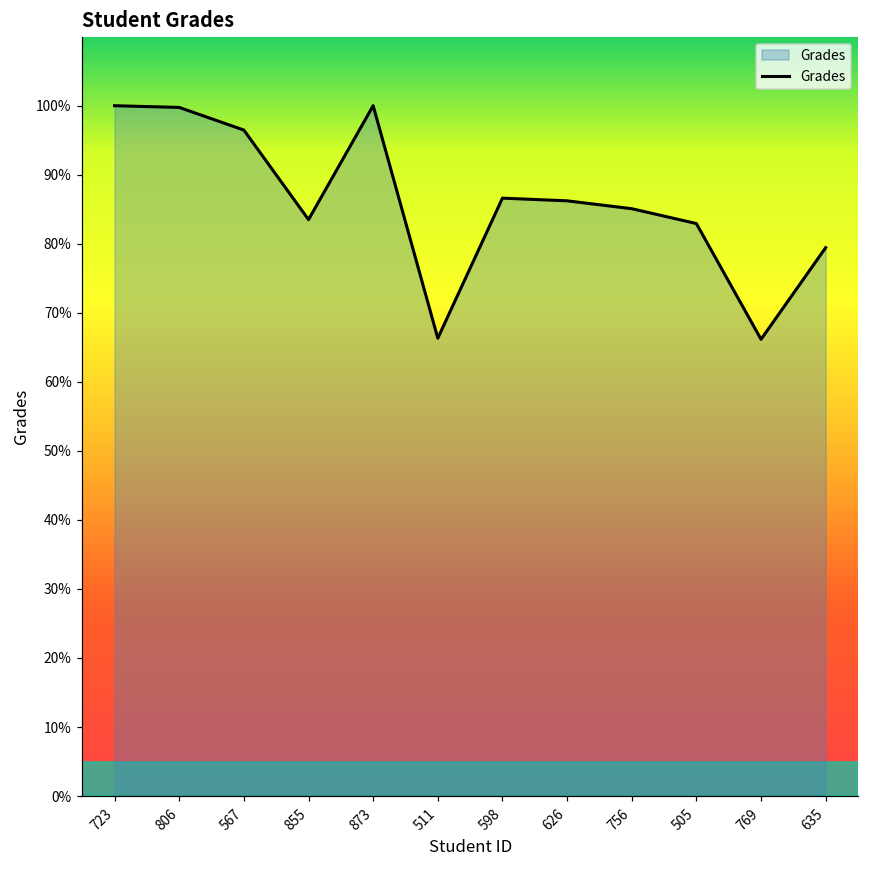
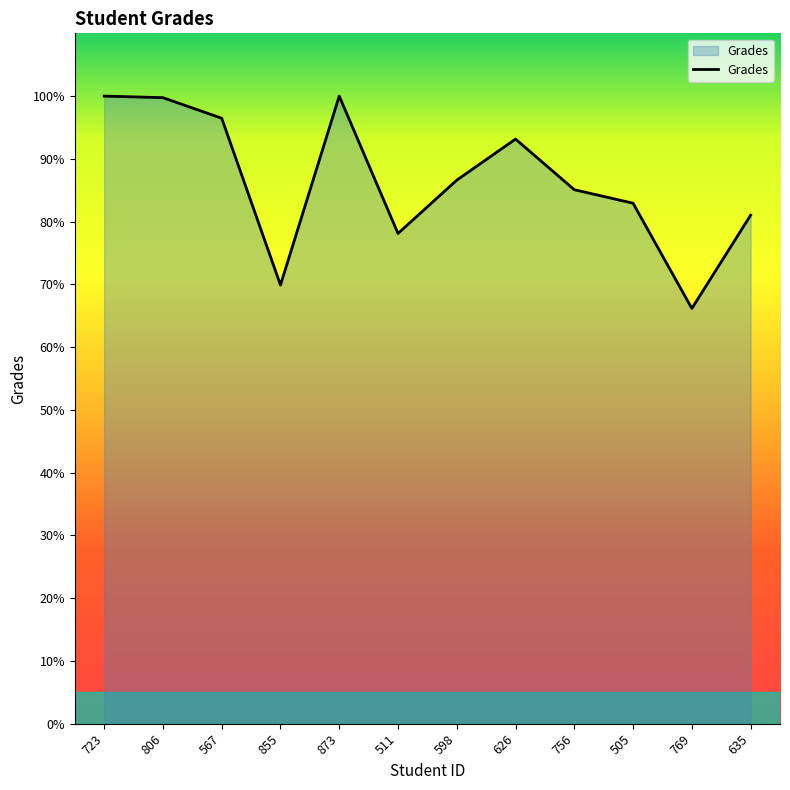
855: 84% -> 70%
511: 66% -> 78%
626: 86% -> 93%
635: 79% -> 81%
